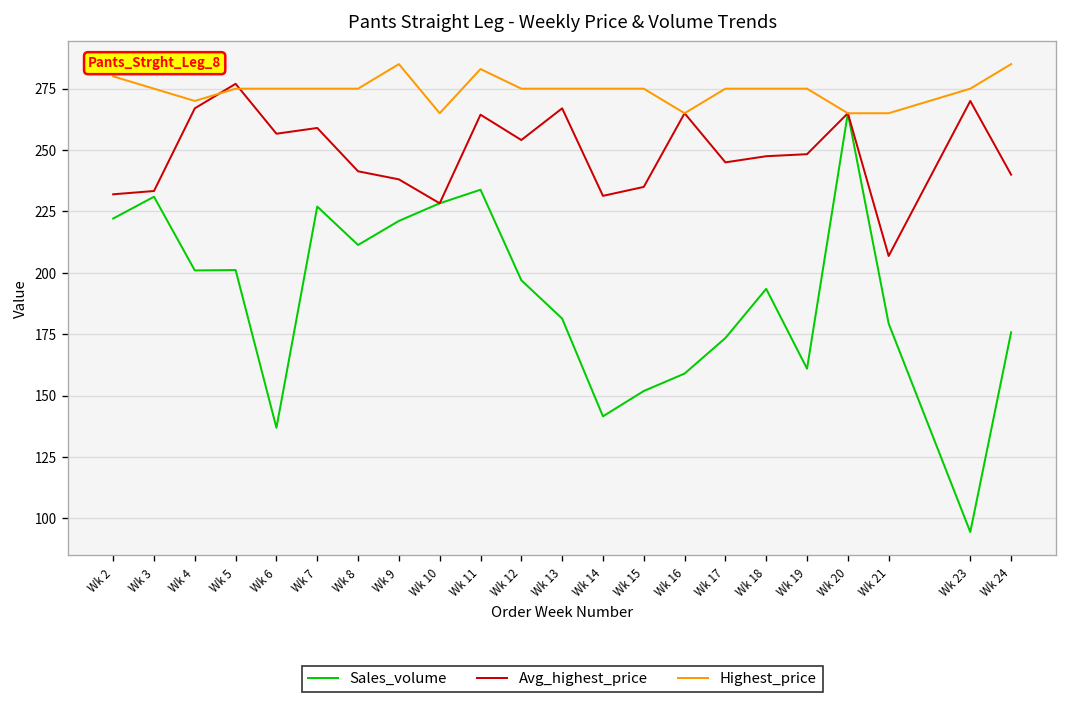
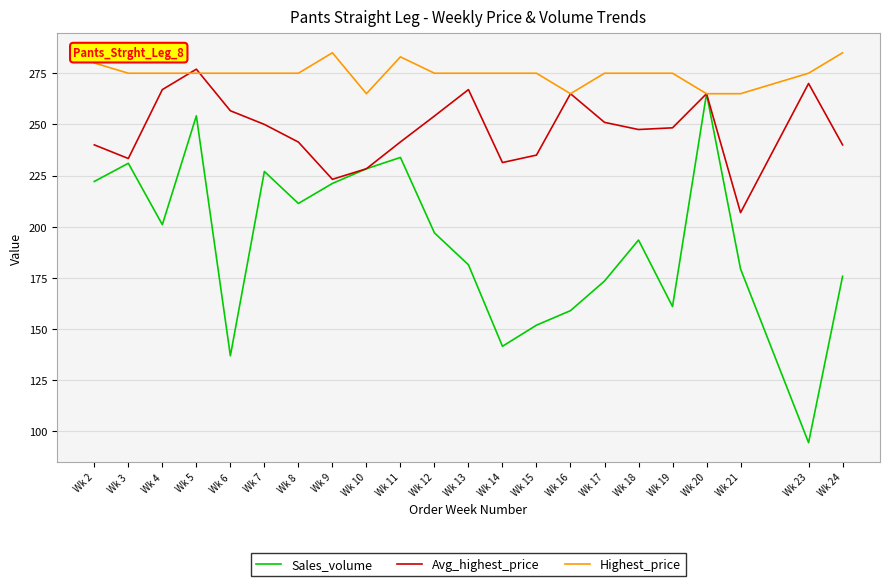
Avg_highest_price, Wk 2: 232 -> 240
Highest_price, Wk 4: 270 -> 275
Sales_volume, Wk 5: 201 -> 254
Avg_highest_price, Wk 7: 259 -> 250
Avg_highest_price, Wk 9: 238 -> 223
Avg_highest_price, Wk 11: 264 -> 241
Avg_highest_price, Wk 17: 245 -> 251
